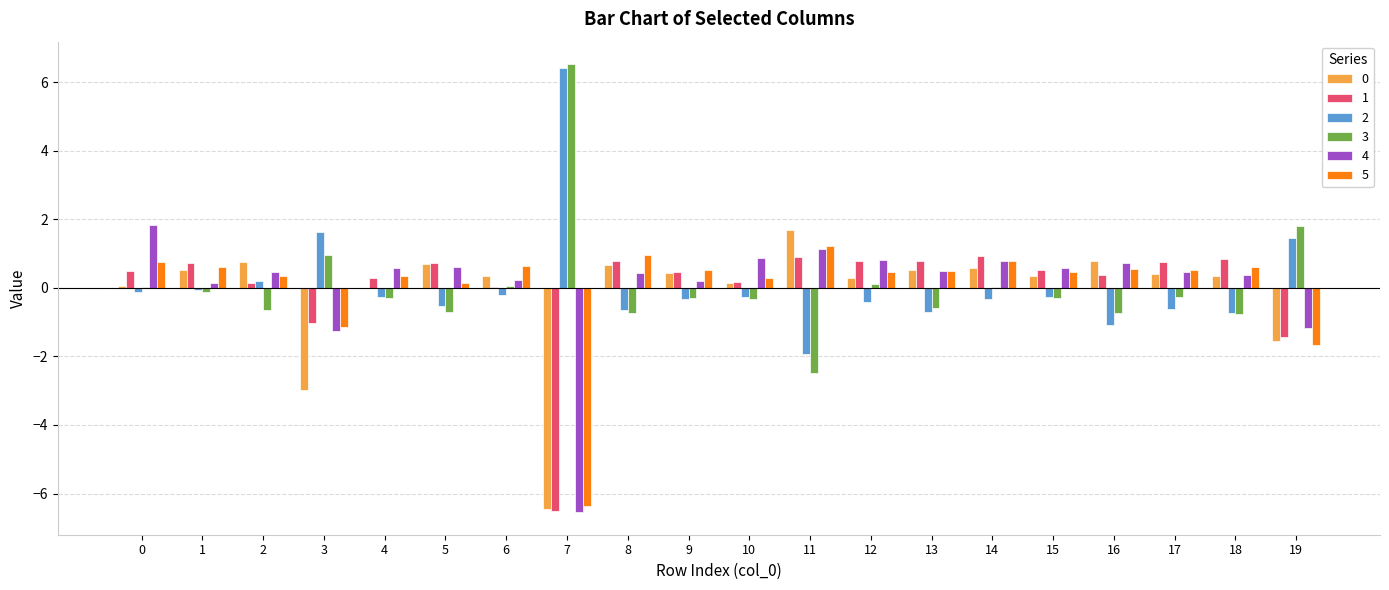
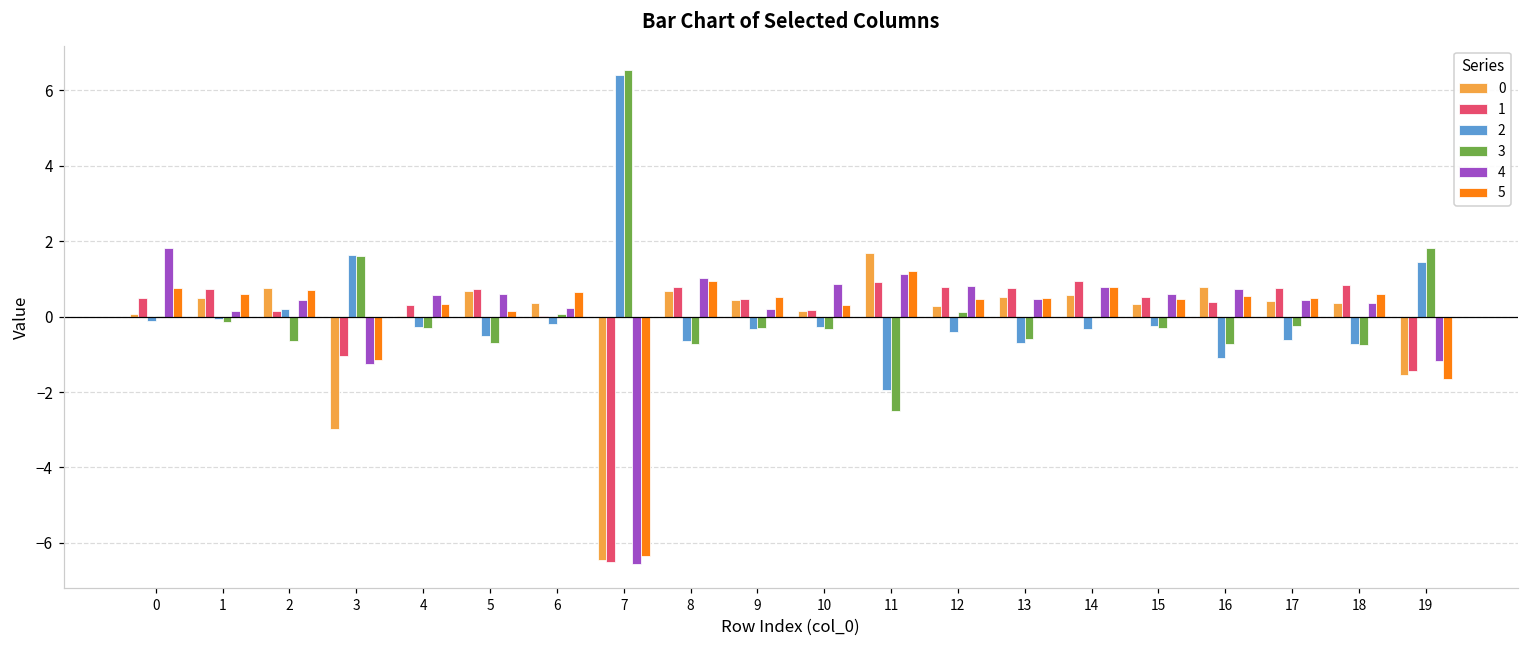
5, 2: 0.3 -> 0.7
3, 3: 1.0 -> 1.6
4, 8: 0.4 -> 1.0
